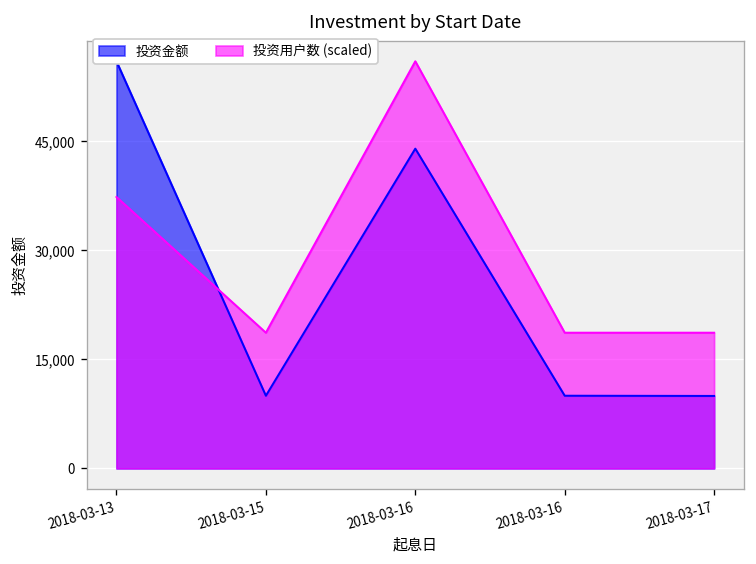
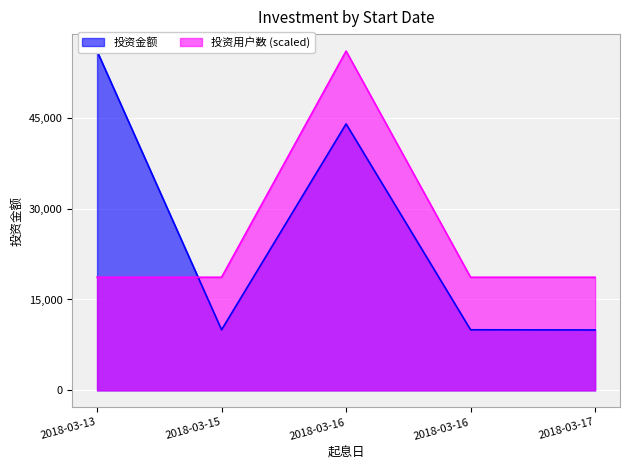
投资用户数 (scaled), 2018-03-13: 37,000 -> 19,000
